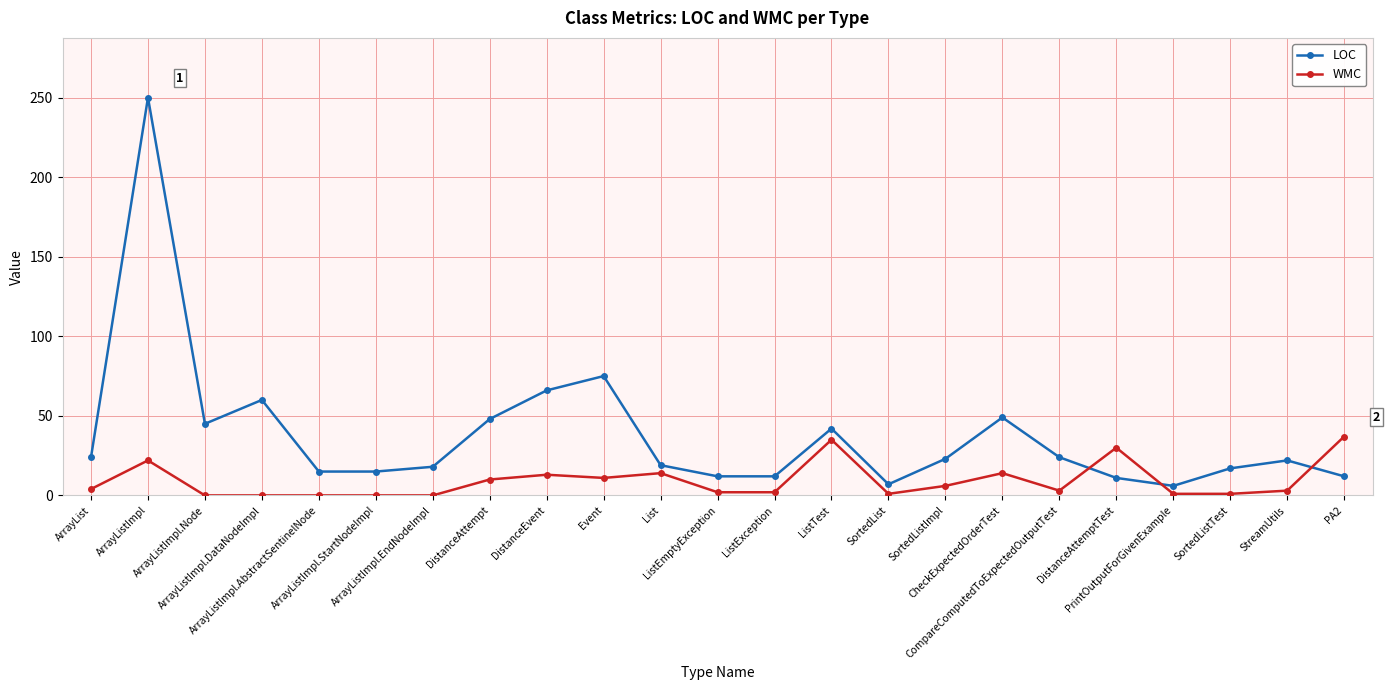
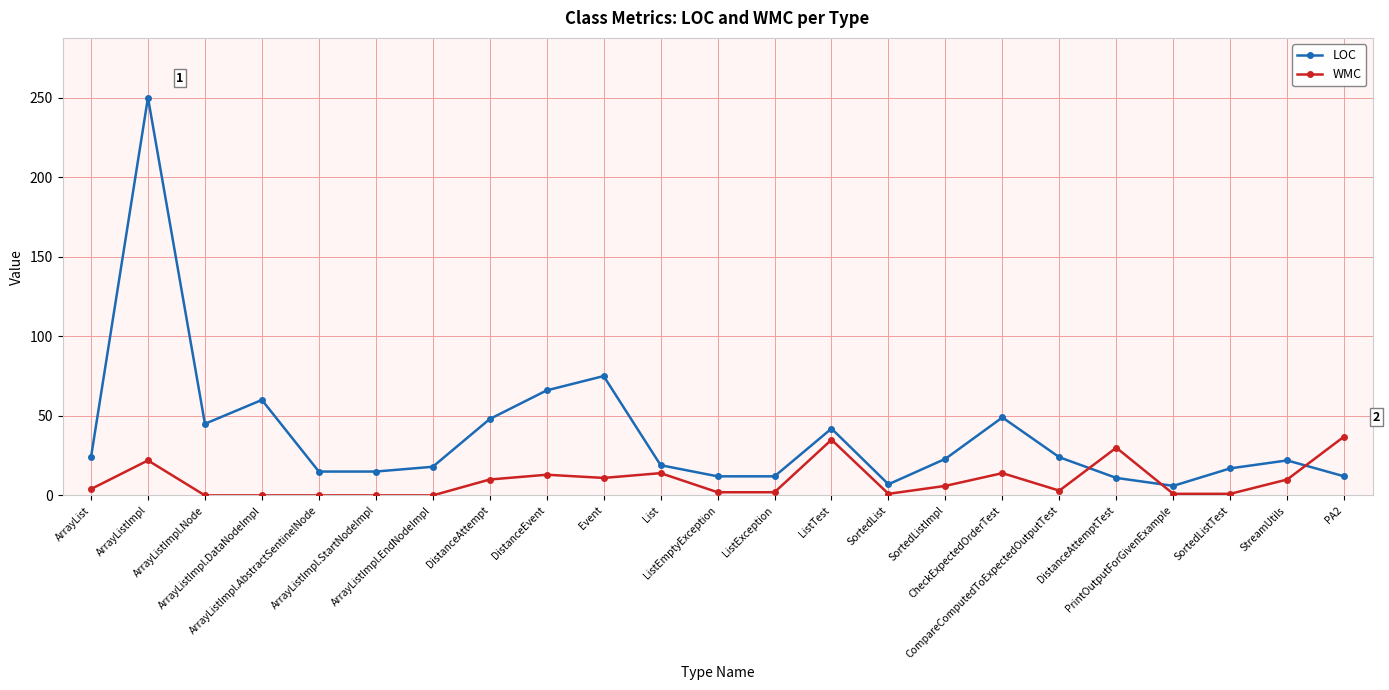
WMC, StreamUtils: 3 -> 10
